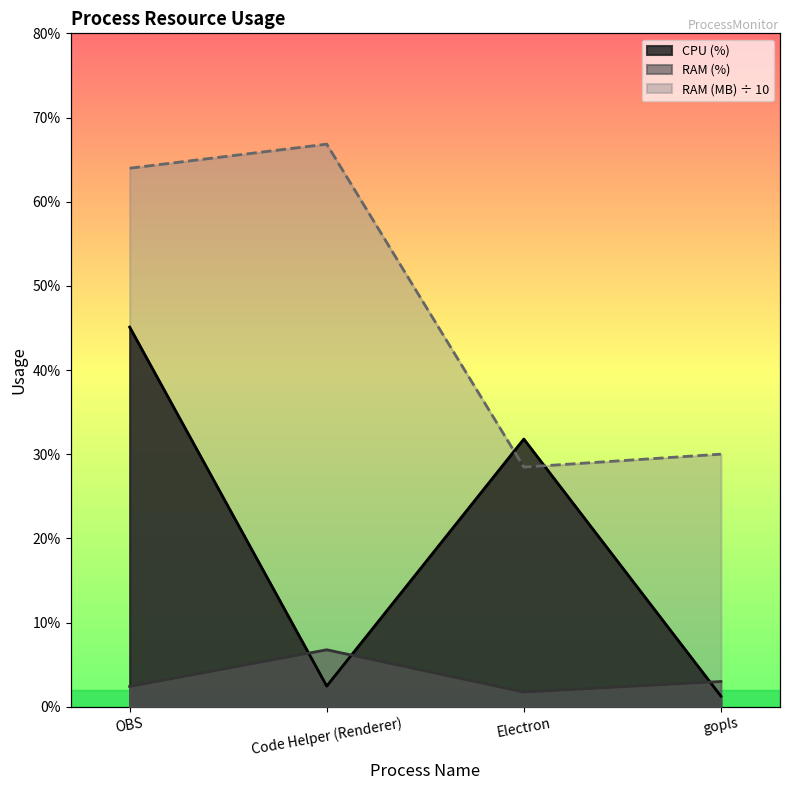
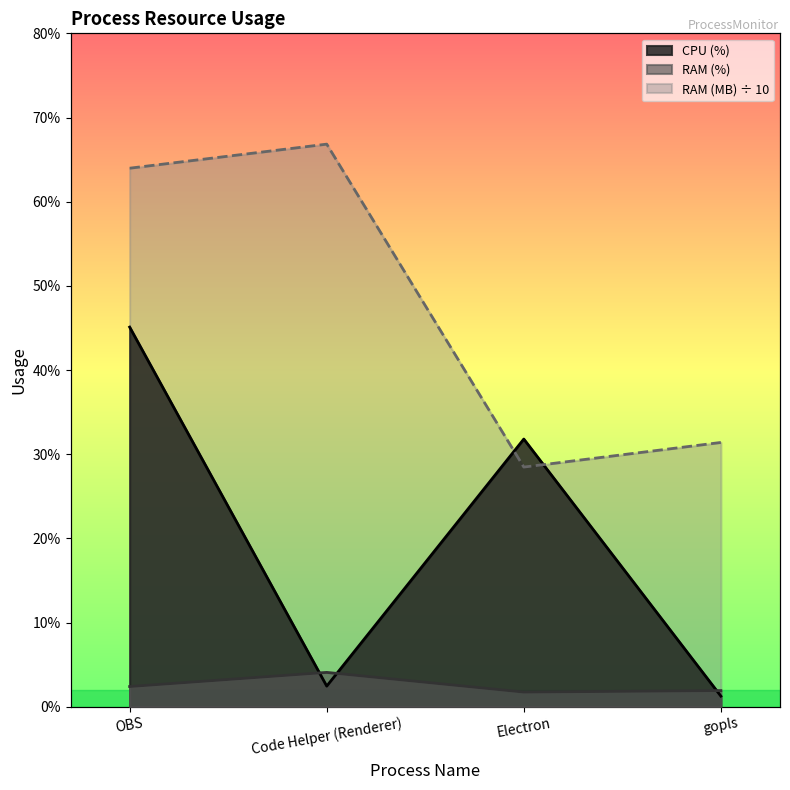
RAM (%), Code Helper (Renderer): 7% -> 4%
RAM (%), gopls: 3% -> 2%
RAM (MB) ÷ 10, gopls: 30% -> 31%
